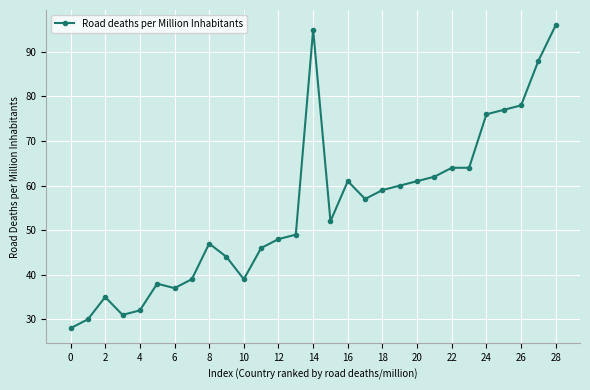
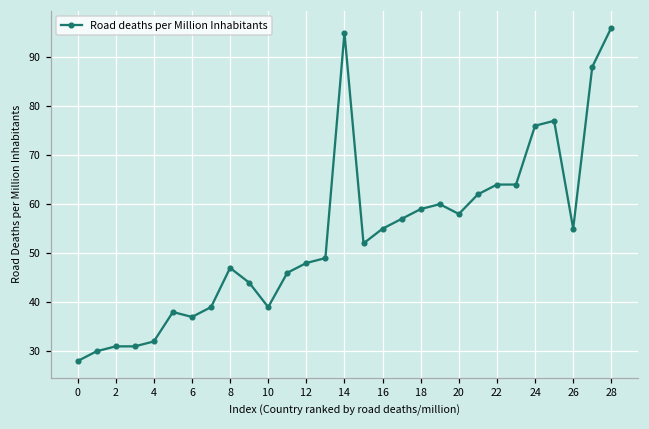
2: 35 -> 31
16: 61 -> 55
20: 61 -> 58
26: 78 -> 55
